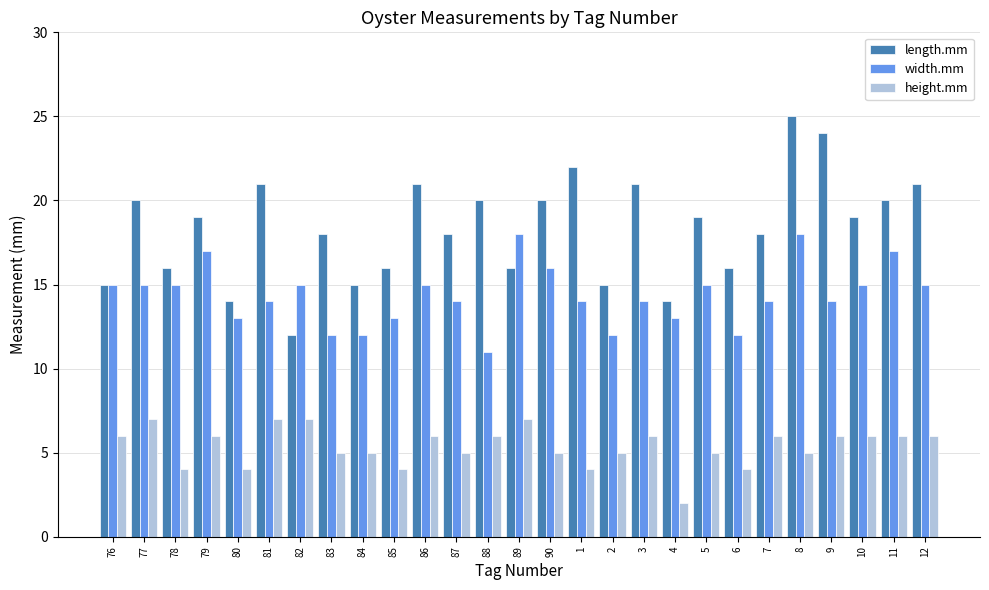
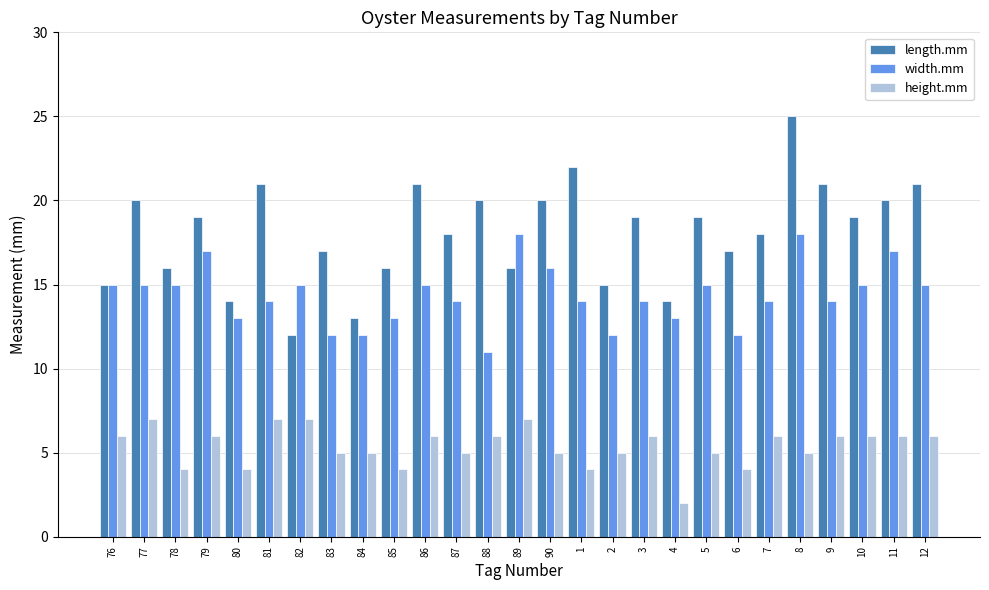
length.mm, 83: 18 -> 17
length.mm, 84: 15 -> 13
length.mm, 3: 21 -> 19
length.mm, 6: 16 -> 17
length.mm, 9: 24 -> 21
